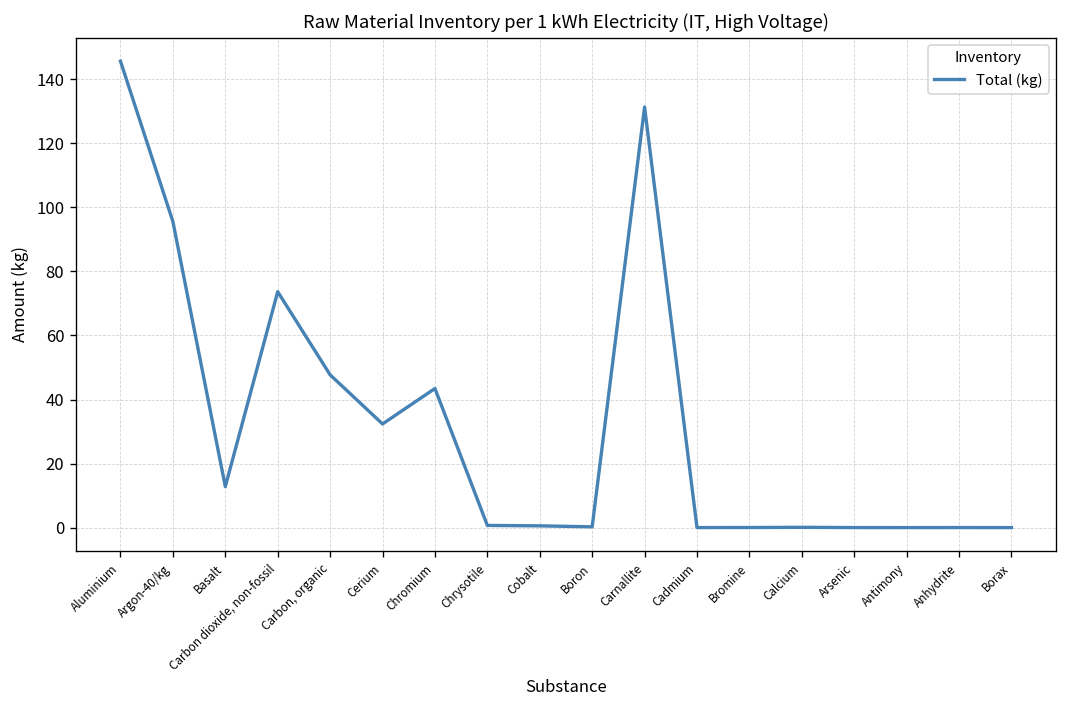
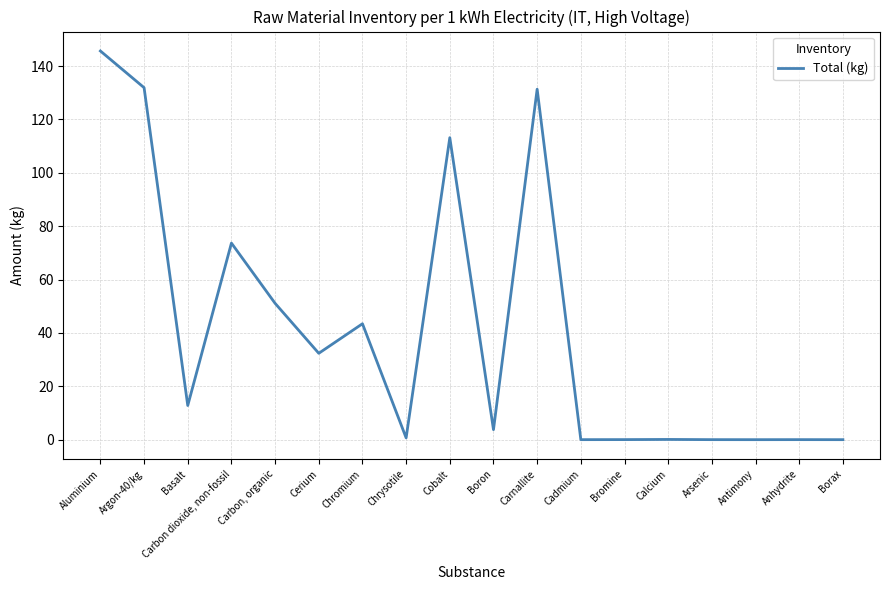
Argon-40/kg: 96 -> 132
Carbon, organic: 48 -> 51
Cobalt: 1 -> 113
Boron: 0 -> 4
